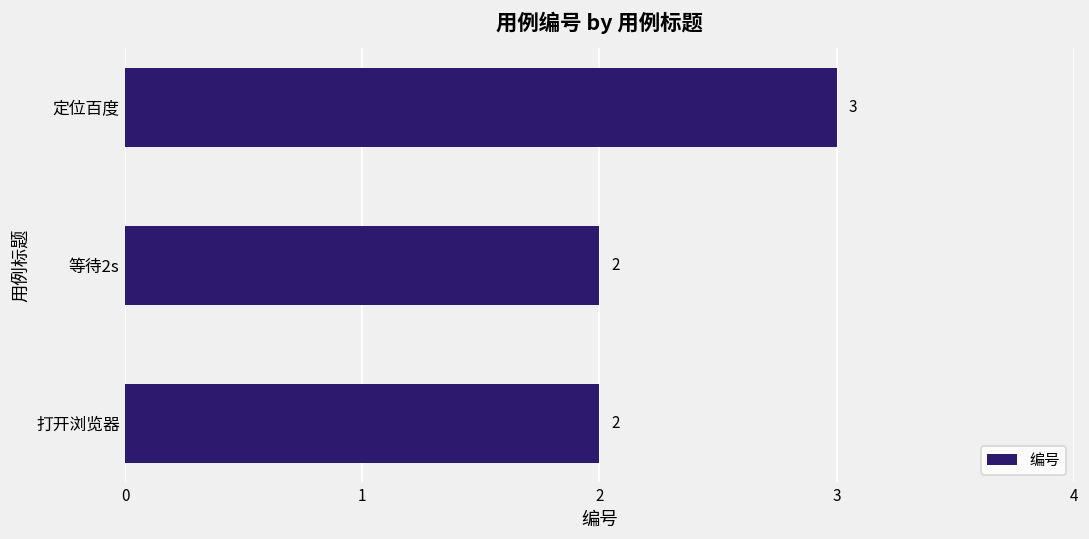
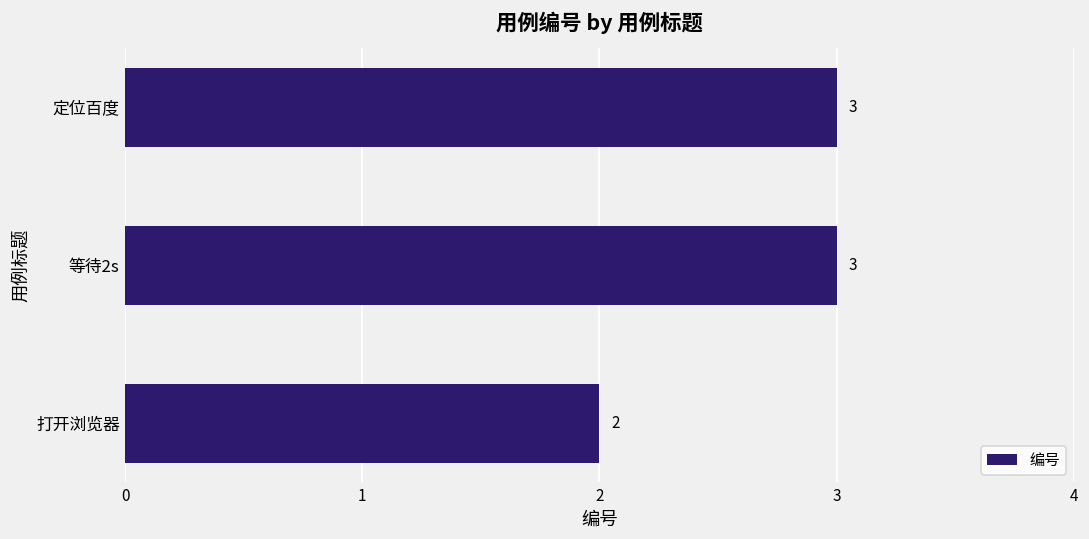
等待2s: 2 -> 3
